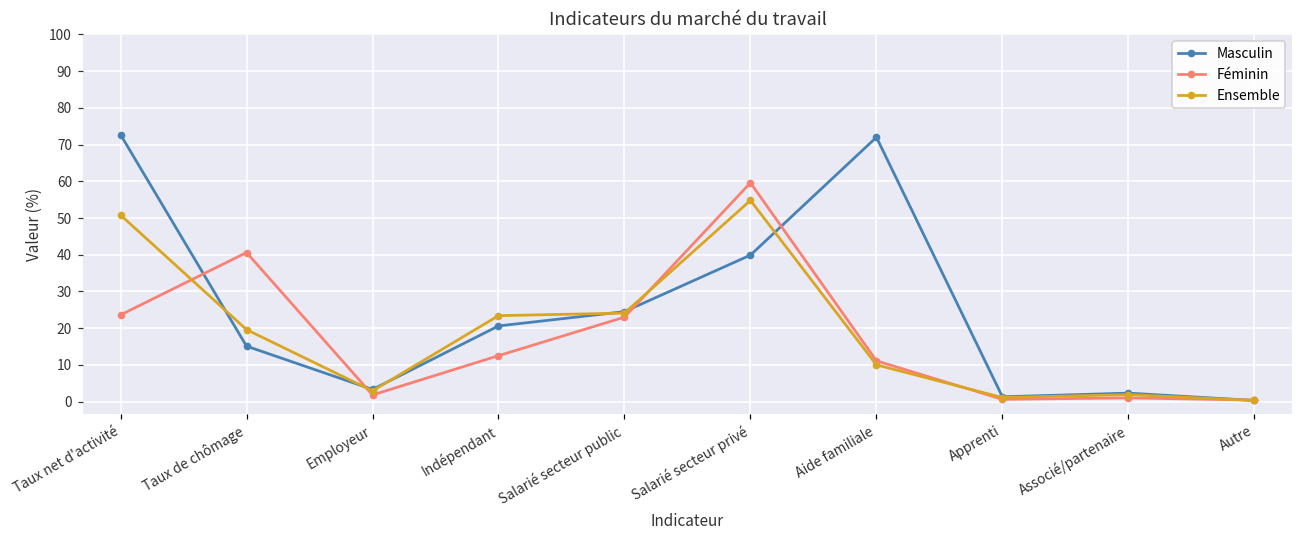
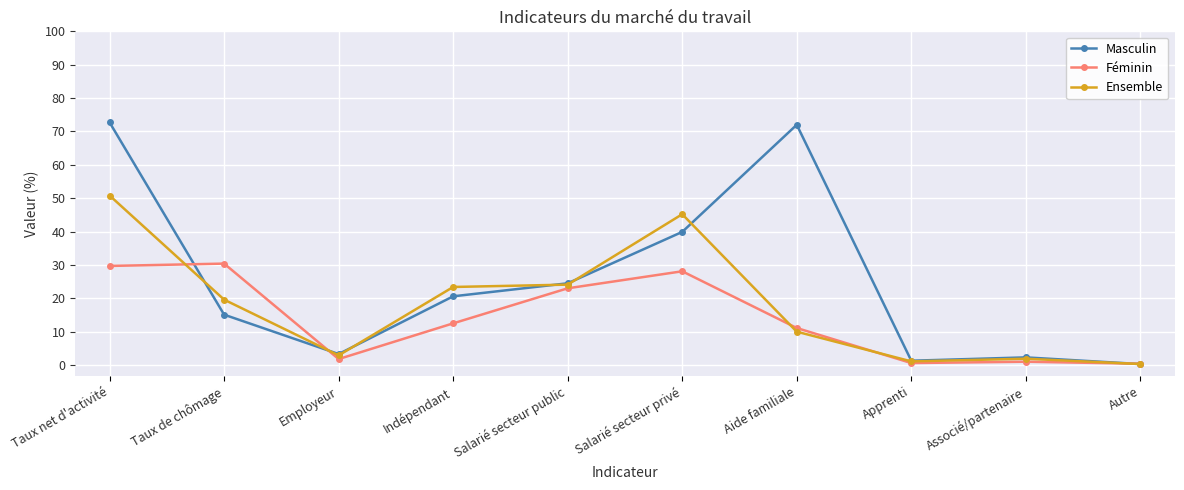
Féminin, Taux net d'activité: 24 -> 30
Féminin, Taux de chômage: 41 -> 30
Féminin, Salarié secteur privé: 60 -> 28
Ensemble, Salarié secteur privé: 55 -> 45
